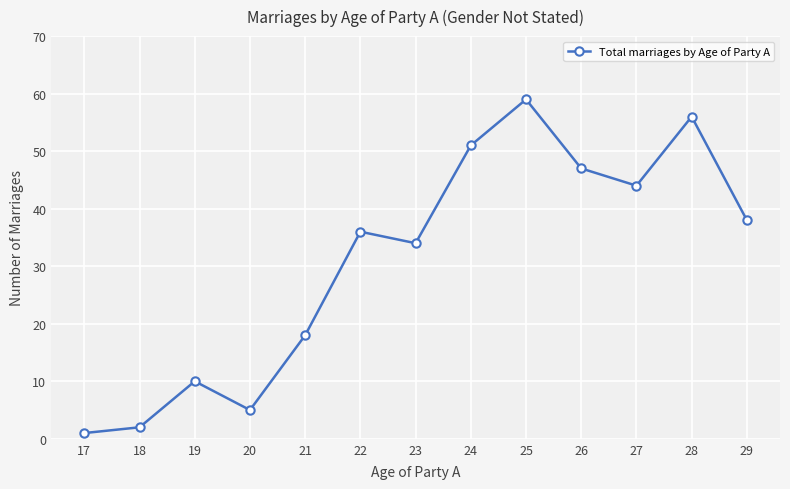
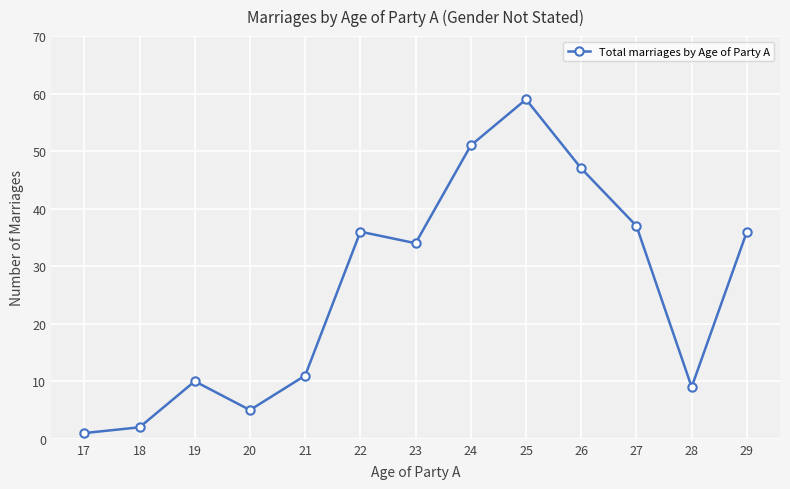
21: 18 -> 11
27: 44 -> 37
28: 56 -> 9
29: 38 -> 36
